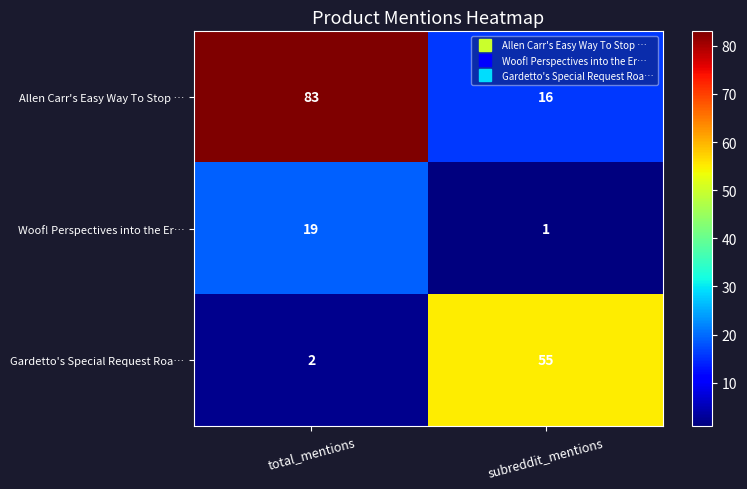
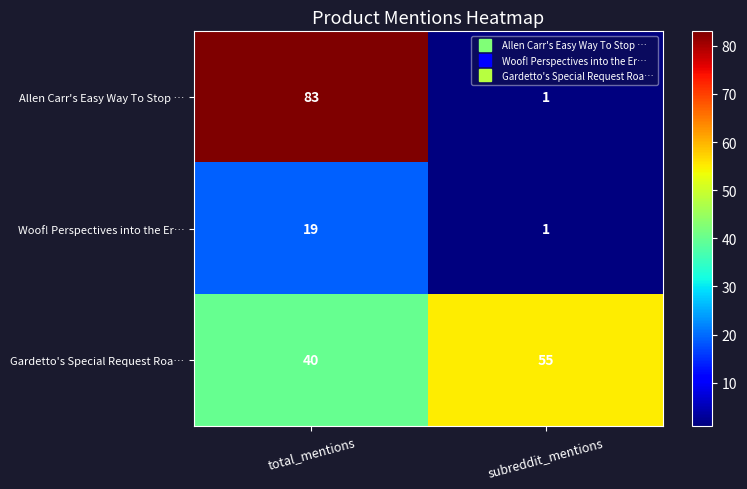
Allen Carr's Easy Way To Stop …, subreddit_mentions: 16 -> 1
Gardetto's Special Request Roa…, total_mentions: 2 -> 40
